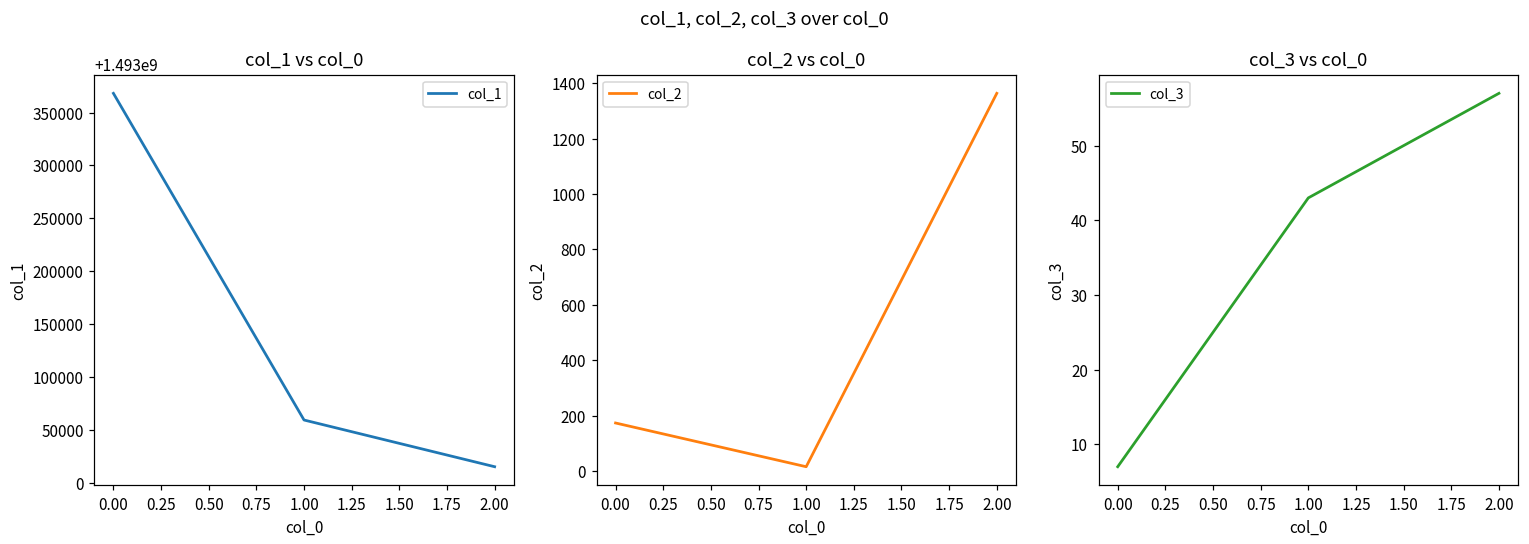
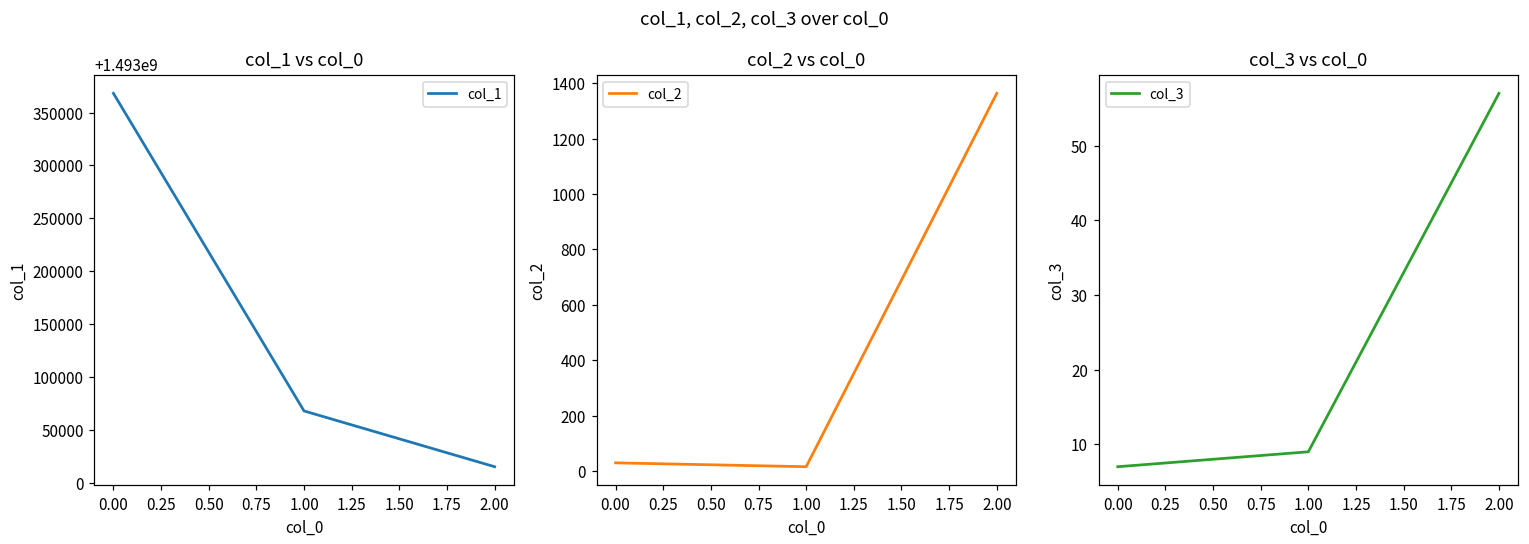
col_1 vs col_0, 1.00: 1493060000 -> 1493070000
col_2 vs col_0, 0.00: 170 -> 30
col_3 vs col_0, 1.00: 43 -> 9
